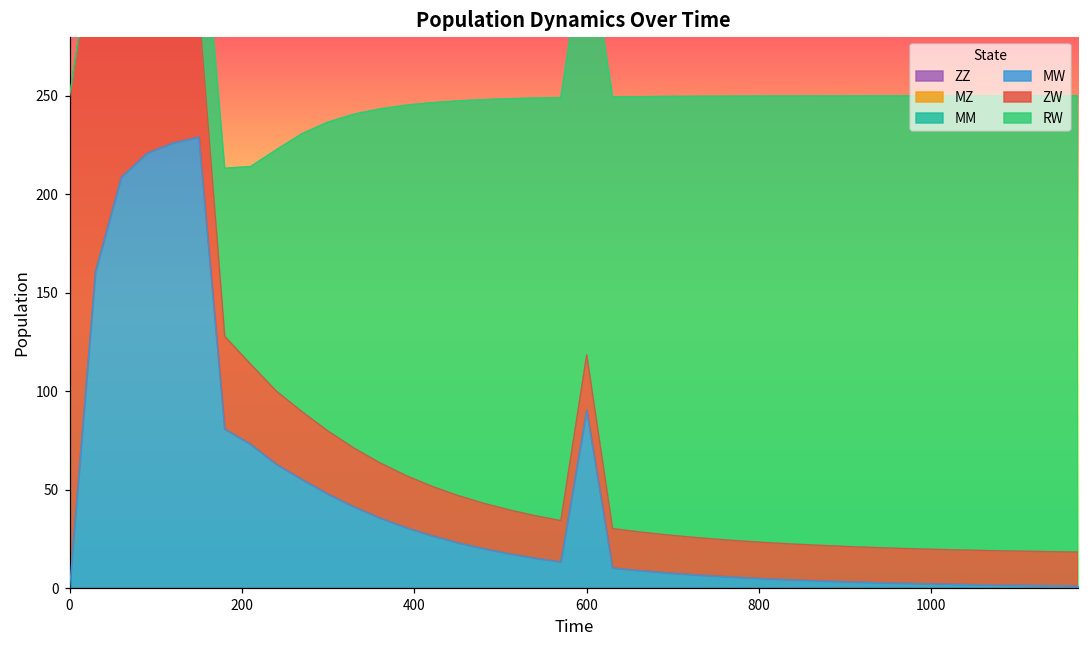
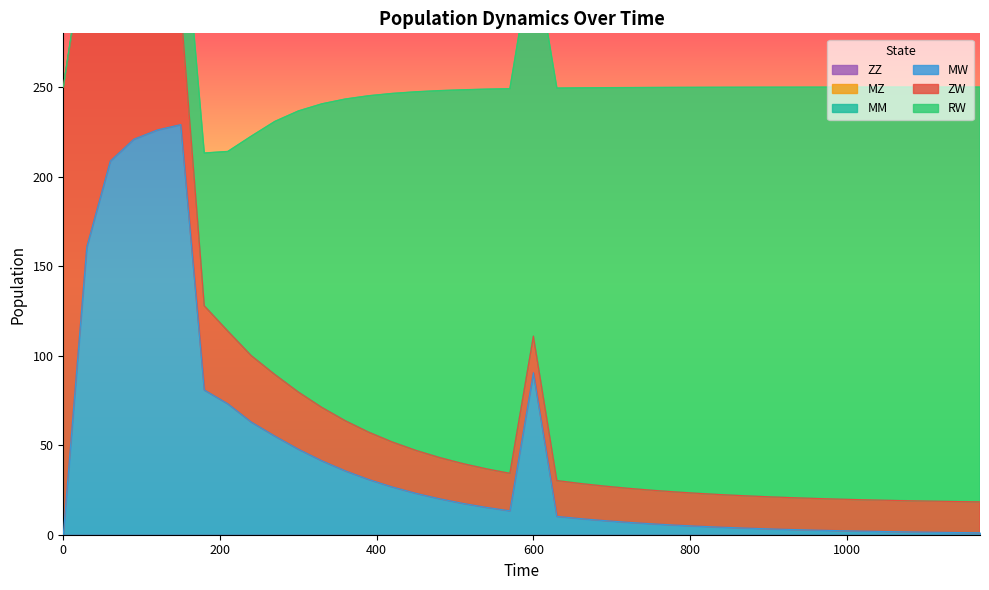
ZW, 600: 28 -> 20
